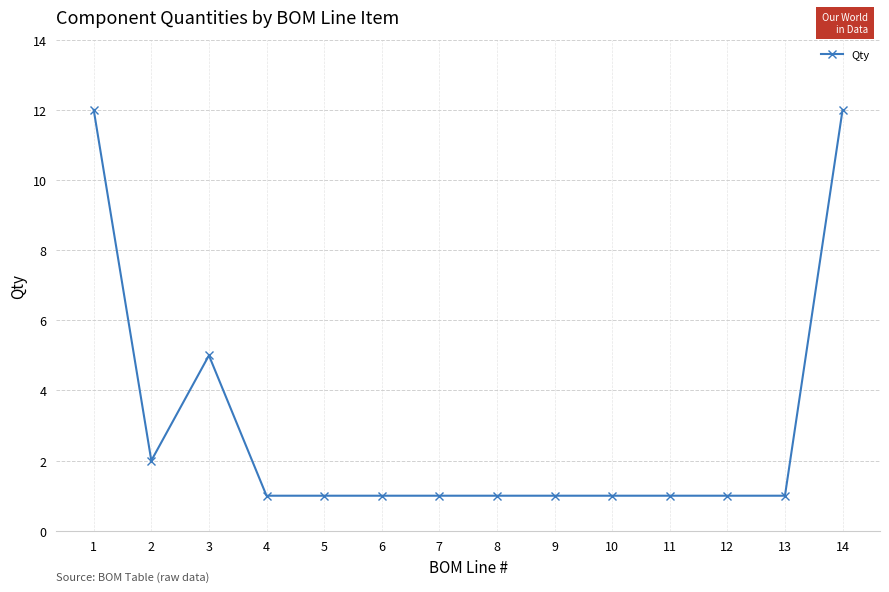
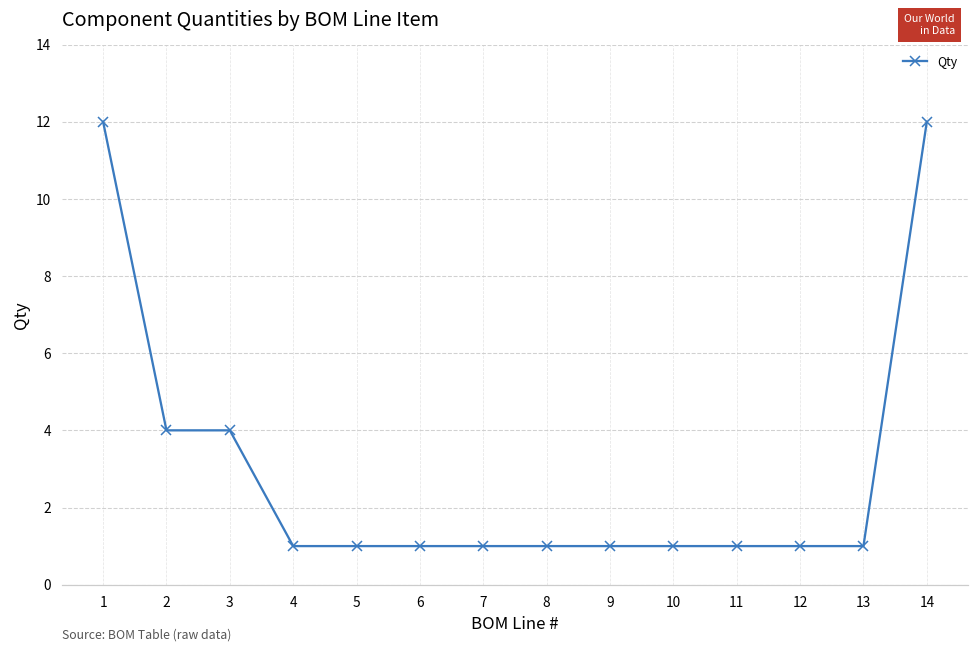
2: 2 -> 4
3: 5 -> 4
